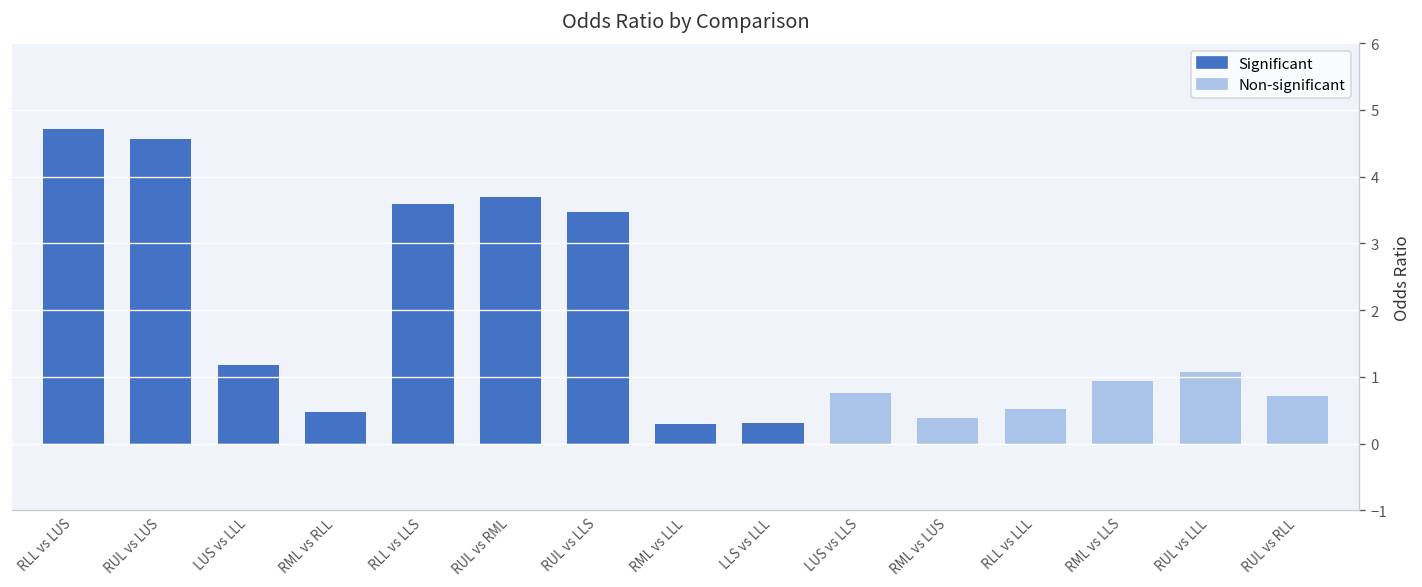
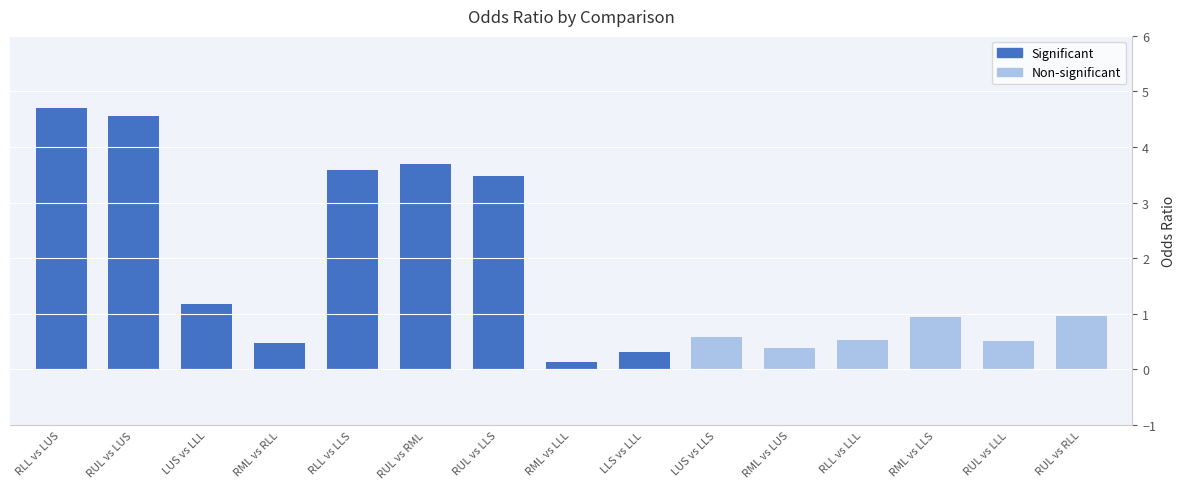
Significant, RML vs LLL: 0.3 -> 0.1
Non-significant, LUS vs LLS: 0.8 -> 0.6
Non-significant, RUL vs LLL: 1.1 -> 0.5
Non-significant, RUL vs RLL: 0.7 -> 1.0
